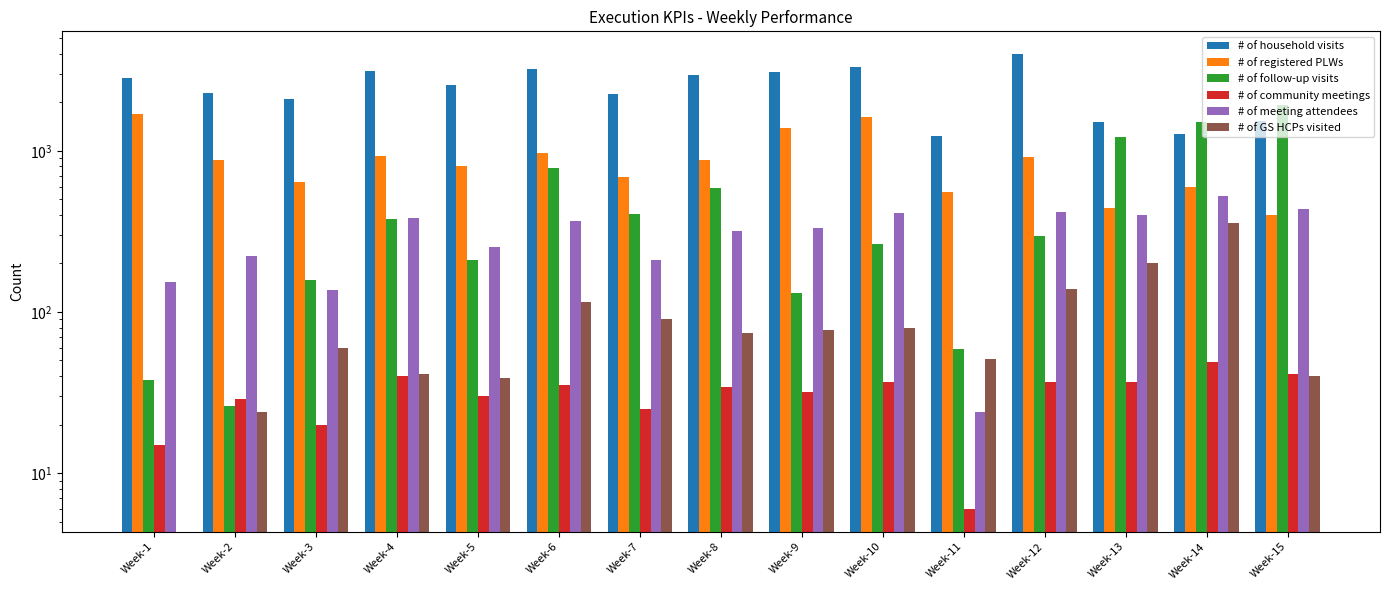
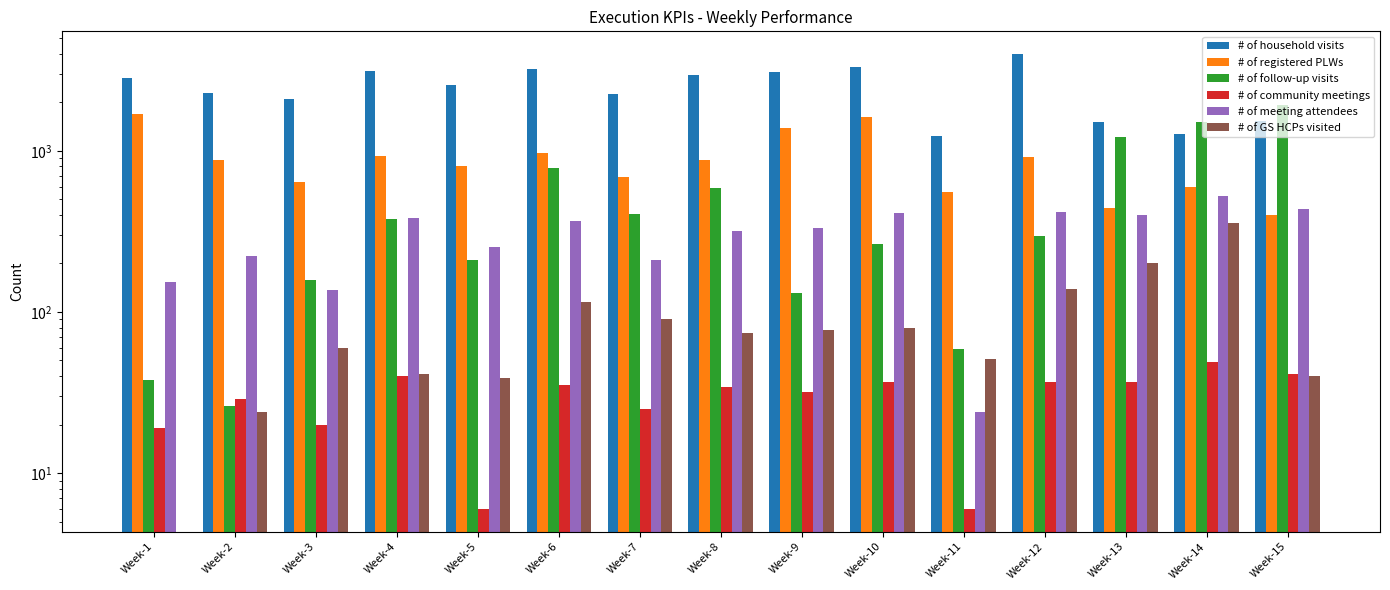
# of community meetings, Week-1: 15 -> 19
# of community meetings, Week-5: 30 -> 6
